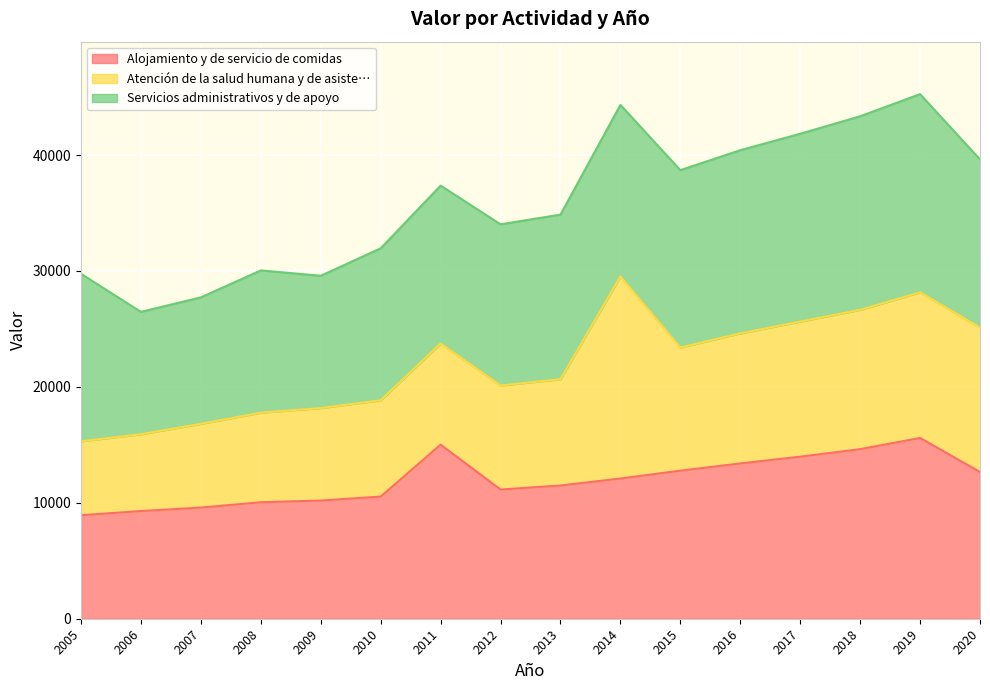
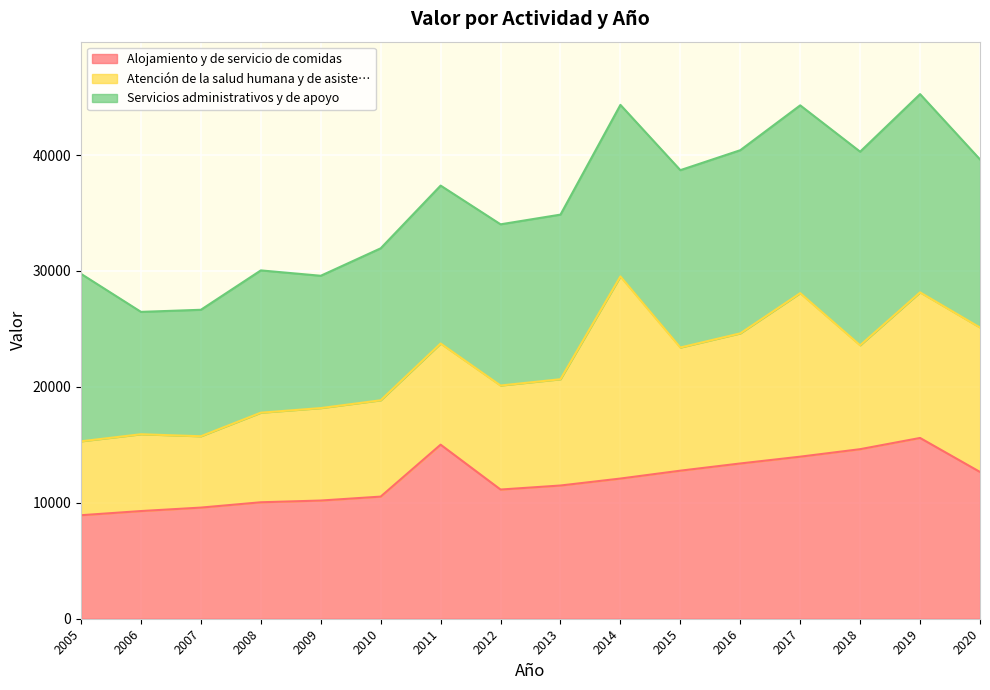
Atención de la salud humana y de asiste…, 2007: 7200 -> 6200
Atención de la salud humana y de asiste…, 2017: 11700 -> 14100
Atención de la salud humana y de asiste…, 2018: 12000 -> 9000
